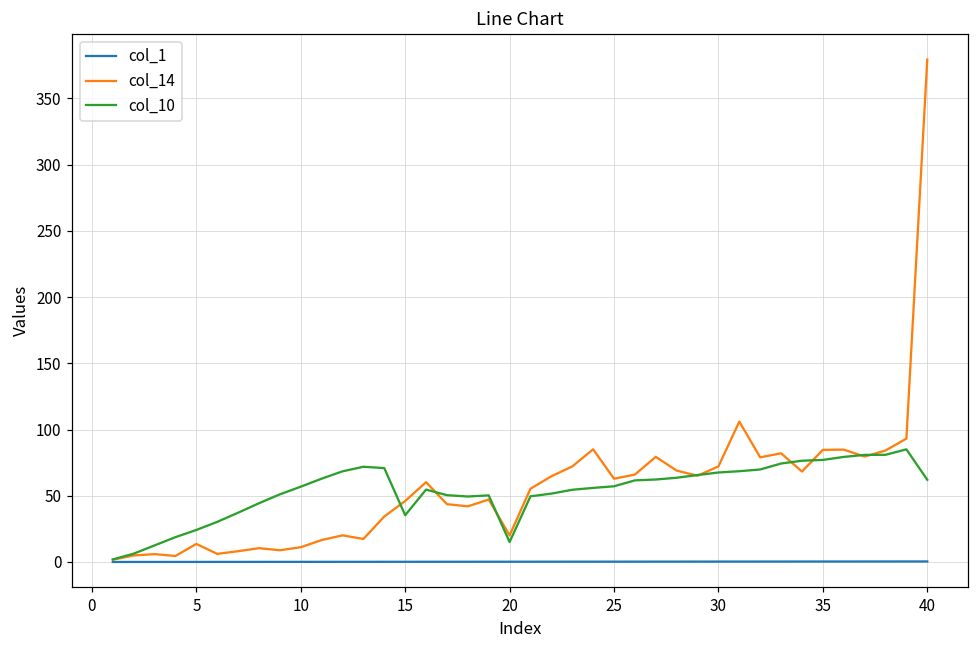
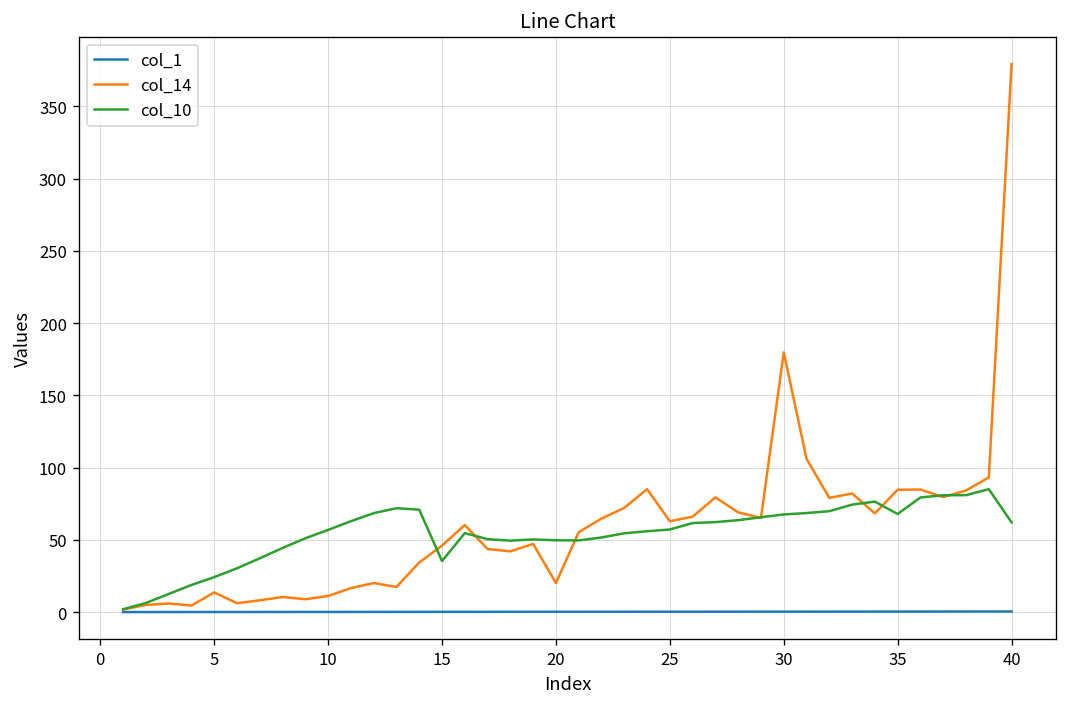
col_10, 20: 15 -> 50
col_14, 30: 72 -> 180
col_10, 35: 77 -> 68
